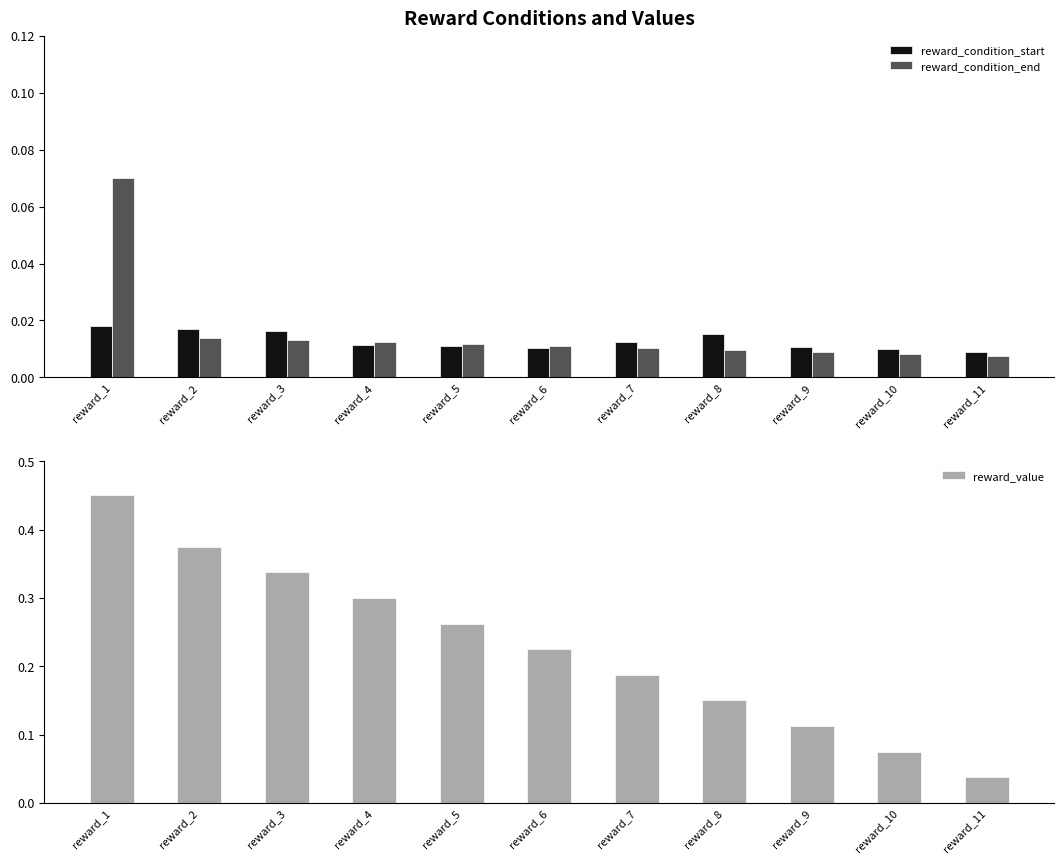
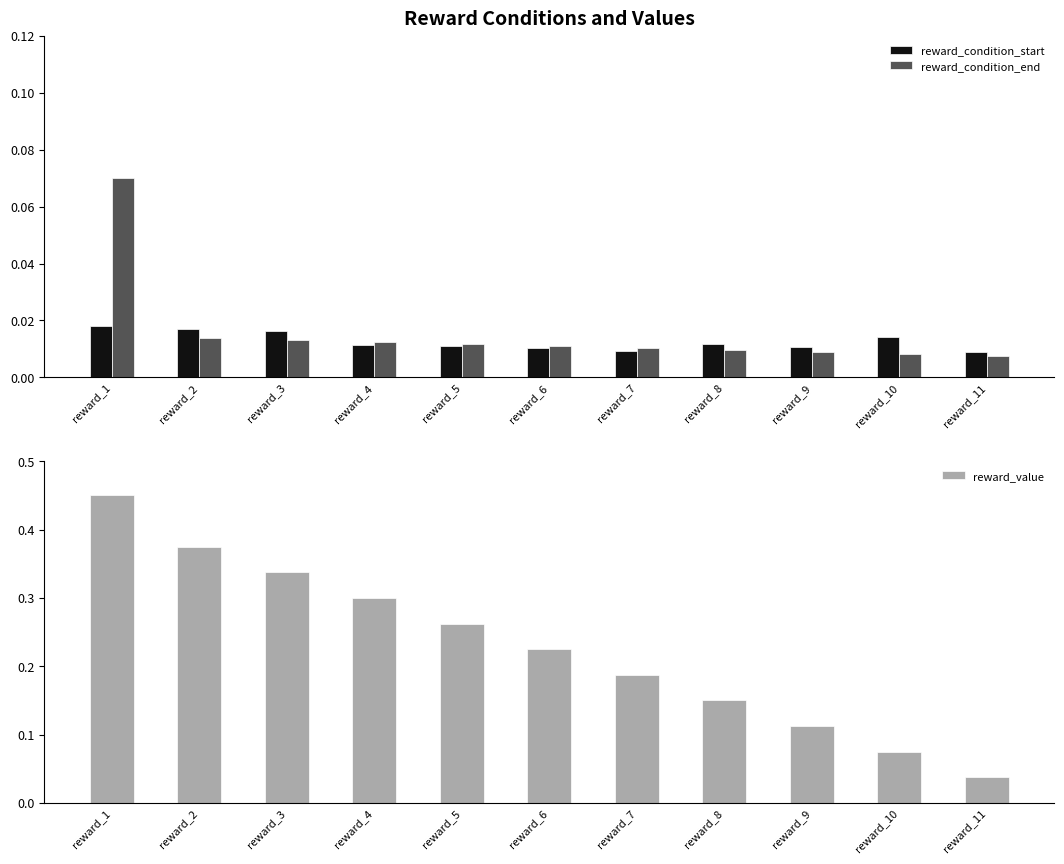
Reward Conditions and Values, reward_condition_start, reward_7: 0.013 -> 0.009
Reward Conditions and Values, reward_condition_start, reward_8: 0.015 -> 0.012
Reward Conditions and Values, reward_condition_start, reward_10: 0.010 -> 0.014
